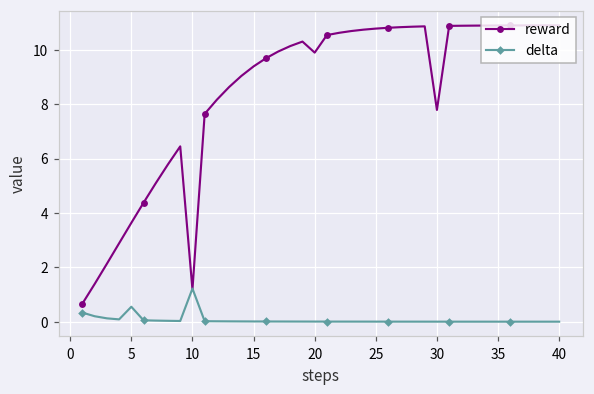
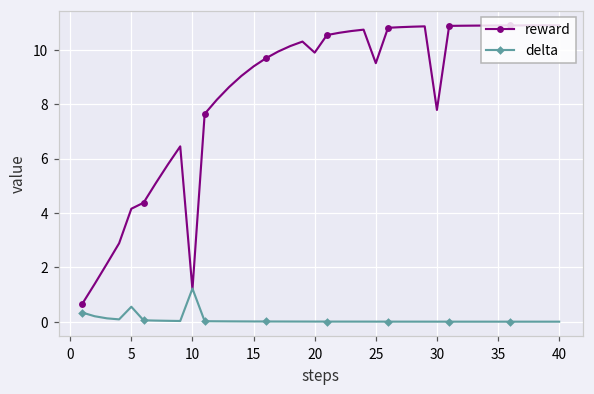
reward, 5: 3.6 -> 4.2
reward, 25: 10.8 -> 9.5
